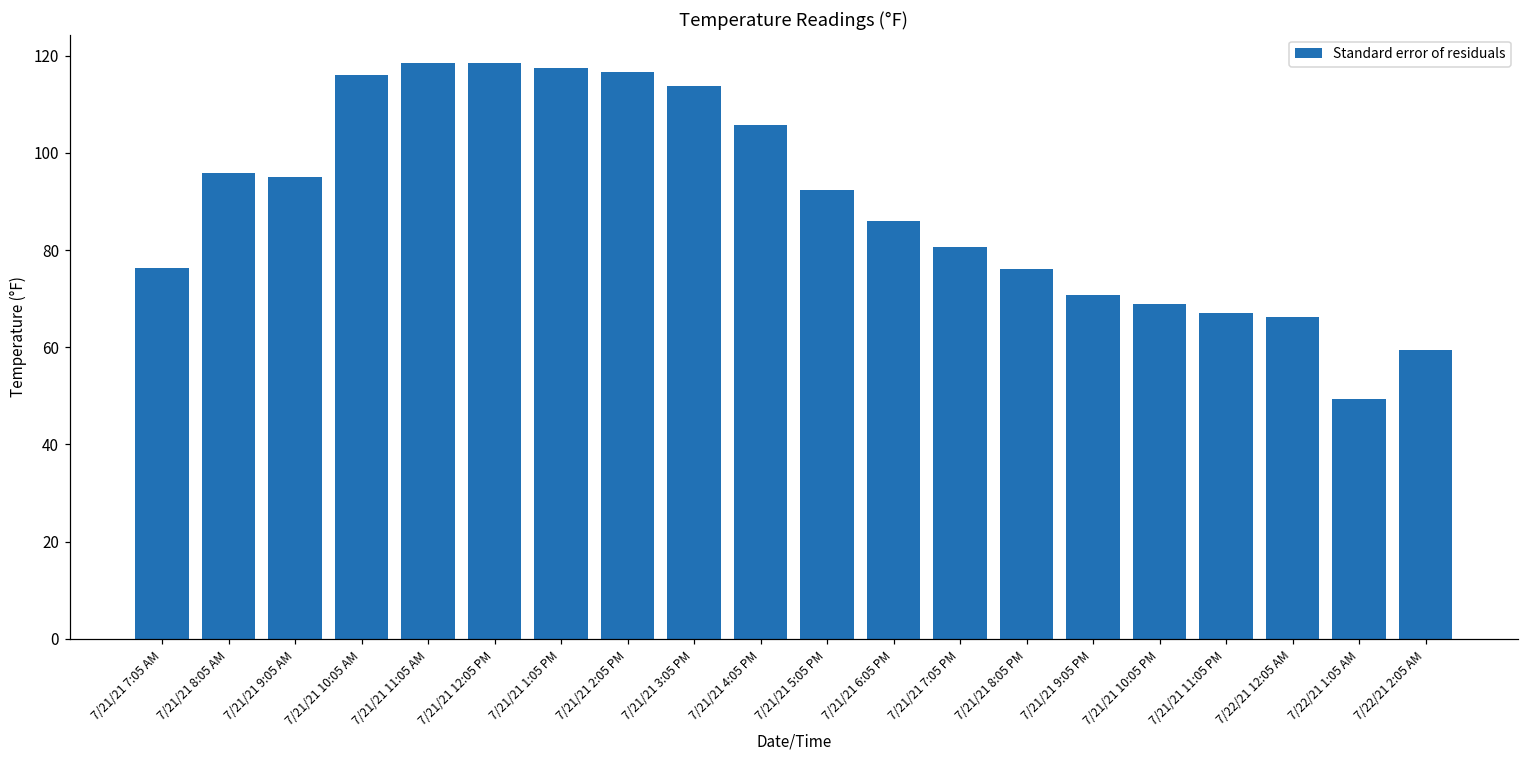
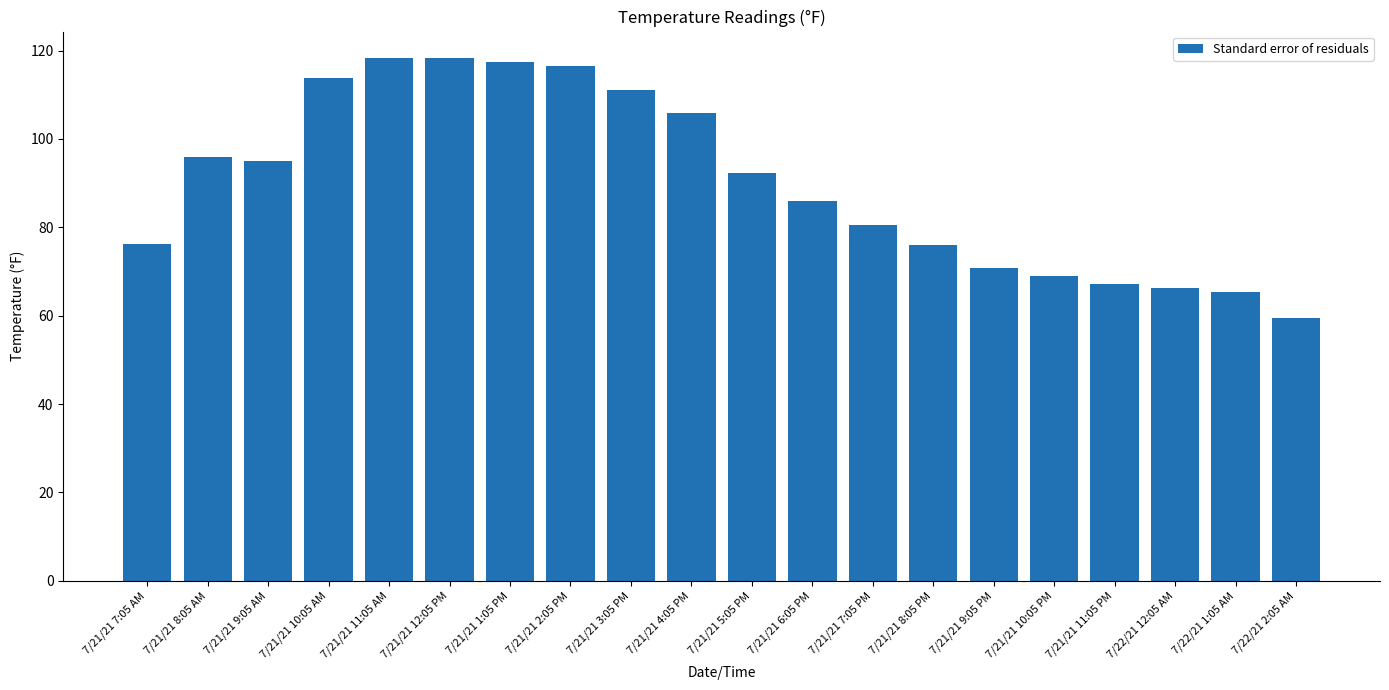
7/21/21 10:05 AM: 116 -> 114
7/21/21 3:05 PM: 114 -> 111
7/22/21 1:05 AM: 49 -> 65
